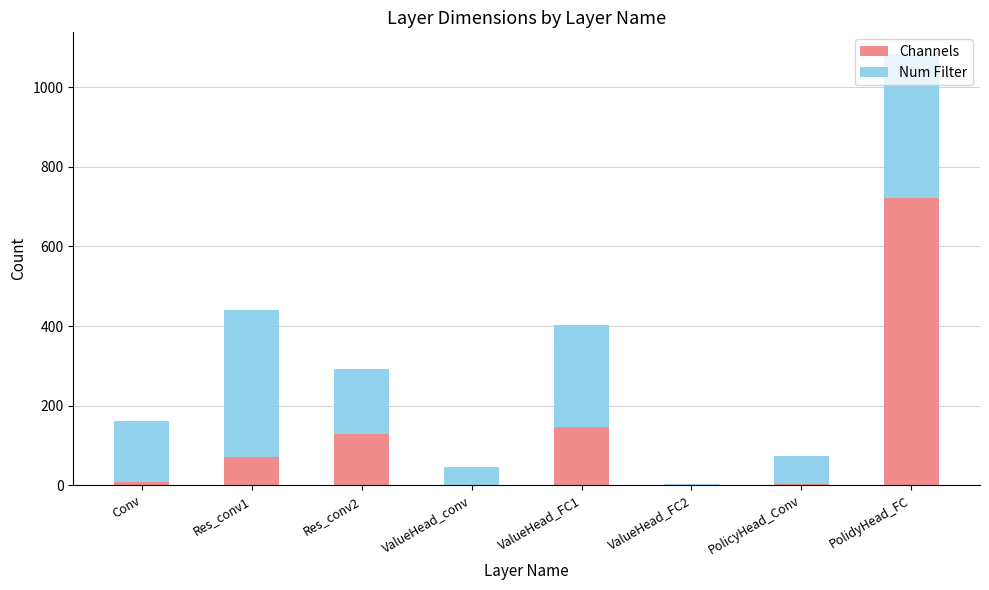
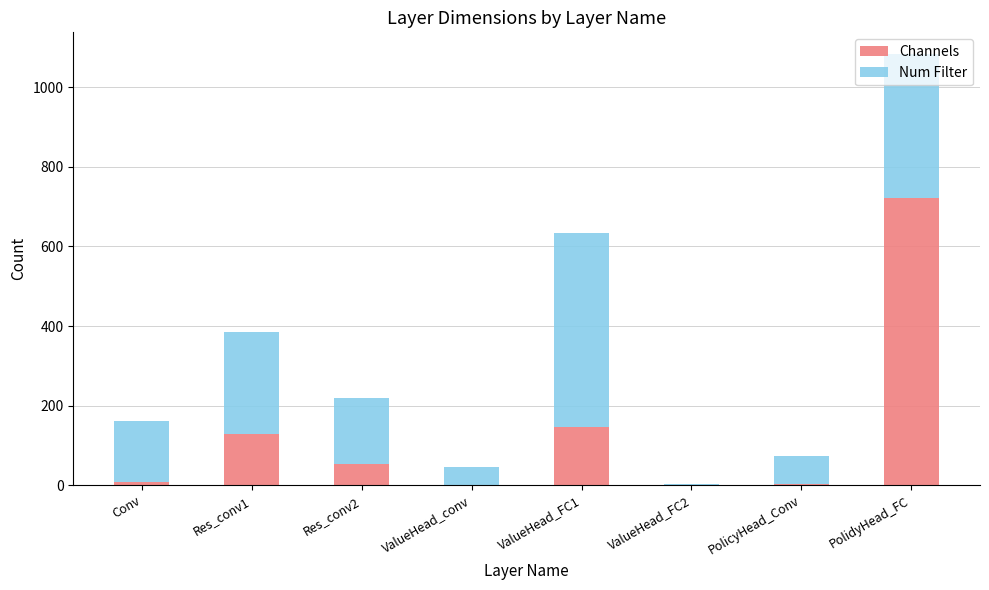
Channels, Res_conv1: 70 -> 130
Num Filter, Res_conv1: 370 -> 260
Channels, Res_conv2: 130 -> 50
Num Filter, ValueHead_FC1: 260 -> 490
